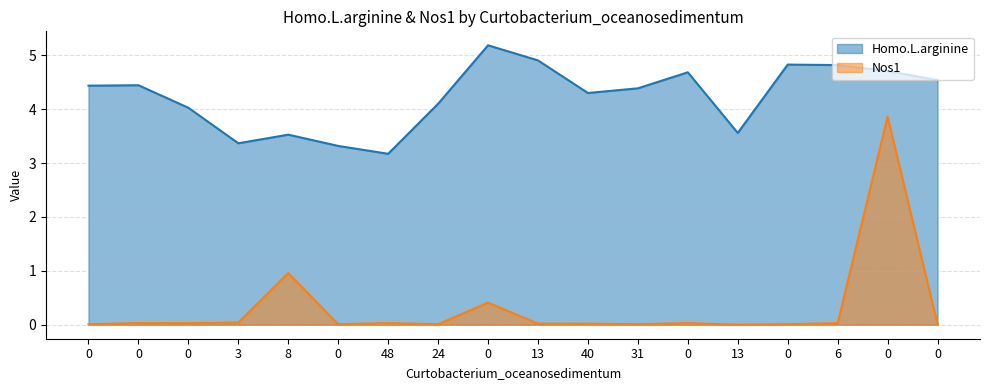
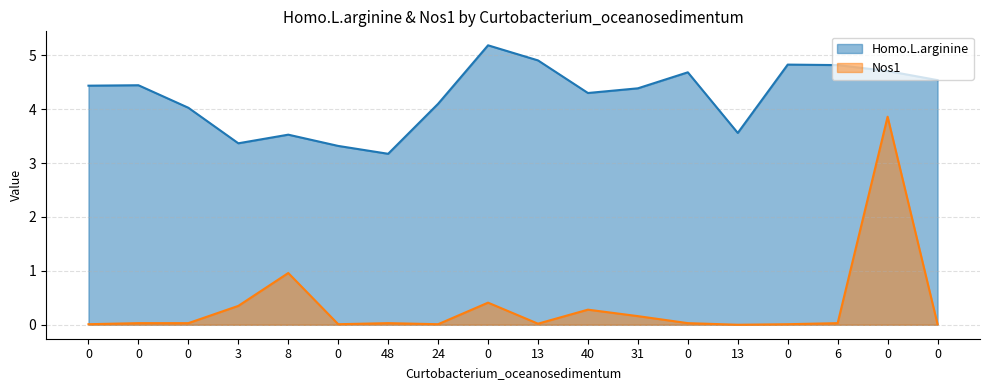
Nos1, 3: 0.0 -> 0.4
Nos1, 40: 0.0 -> 0.3
Nos1, 31: 0.0 -> 0.2
